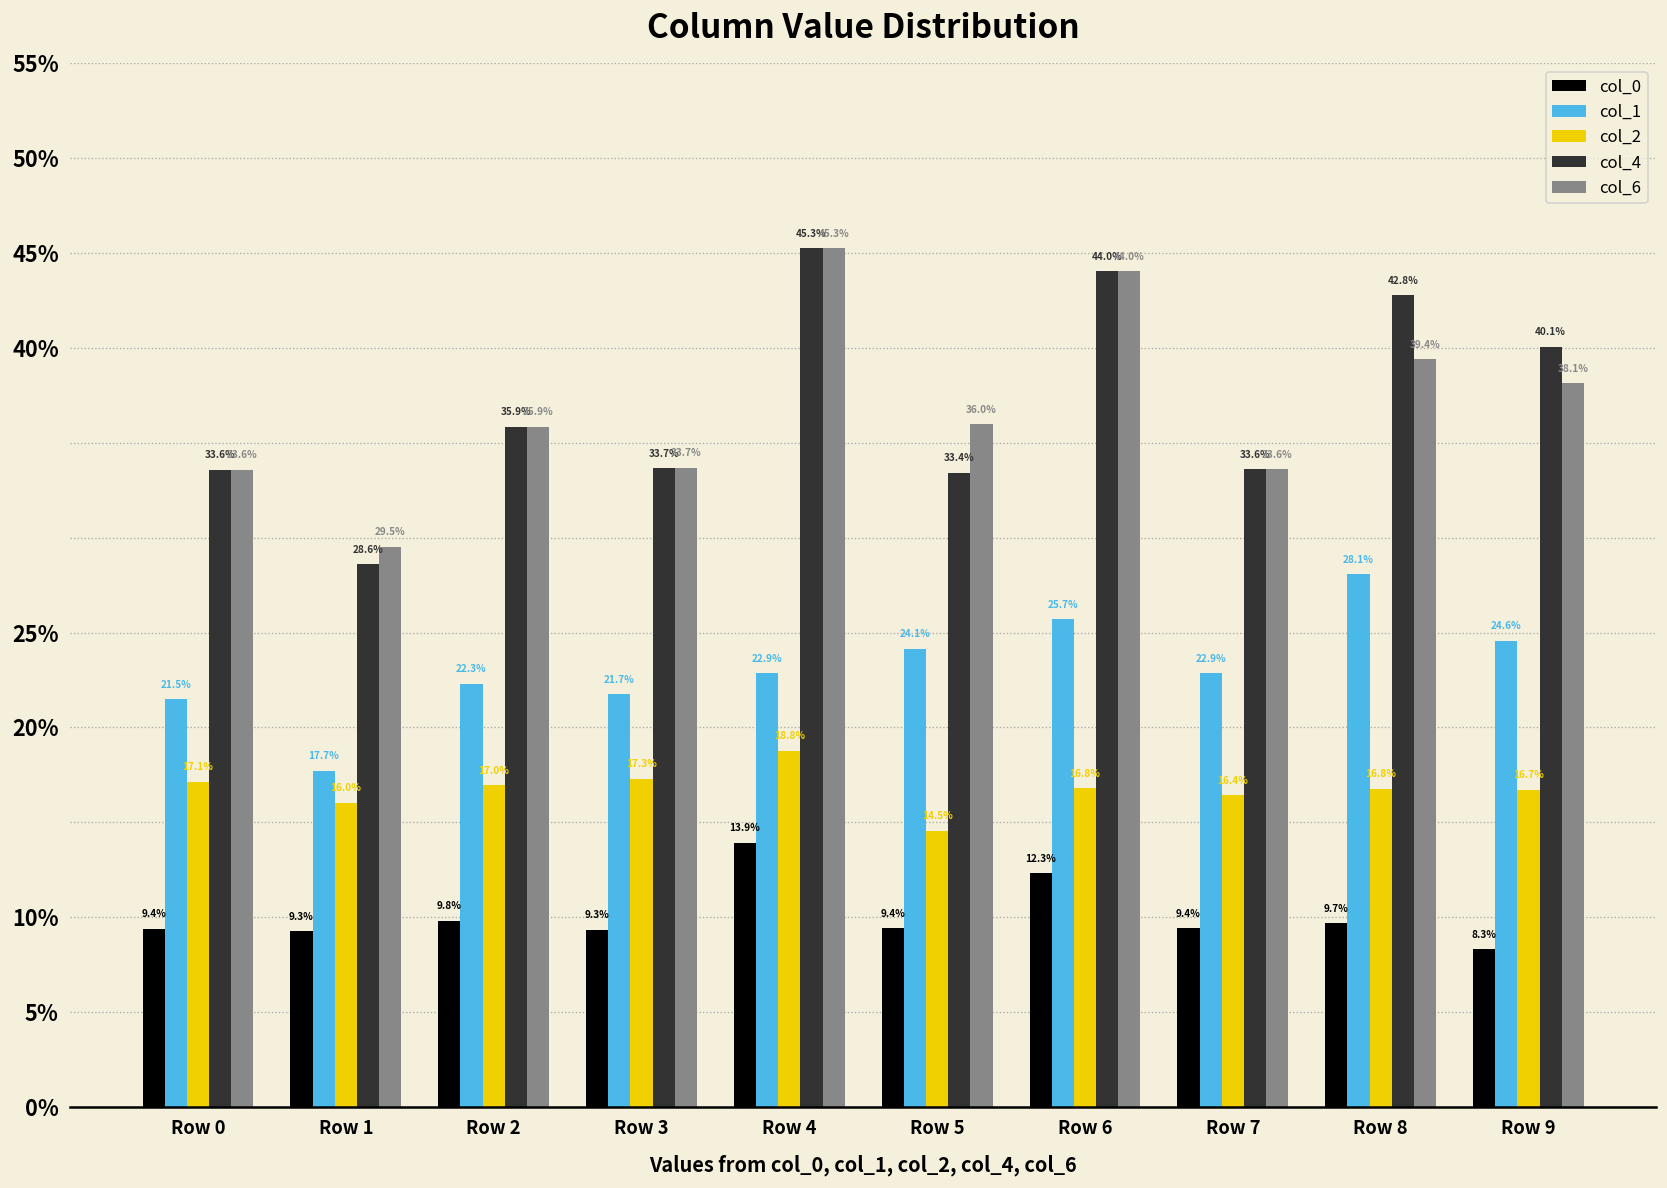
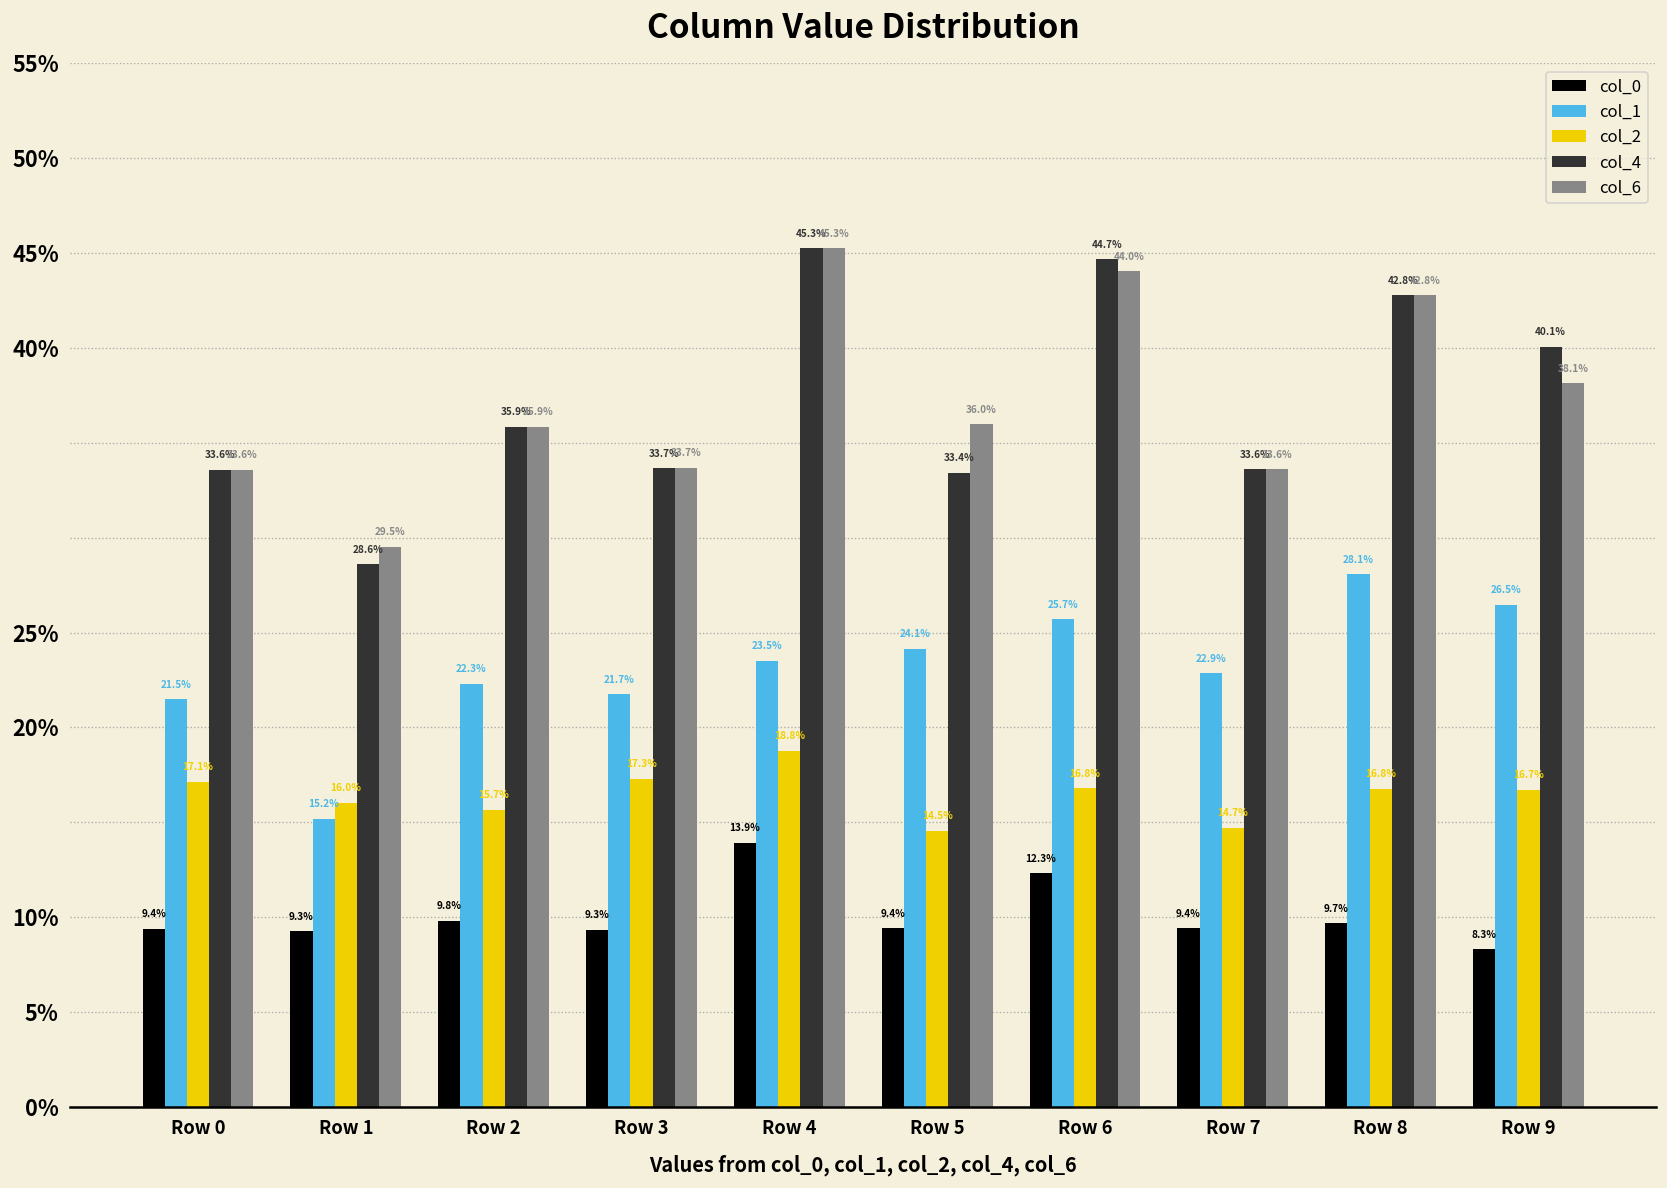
col_1, Row 1: 17.7% -> 15.2%
col_2, Row 2: 17.0% -> 15.7%
col_1, Row 4: 22.9% -> 23.5%
col_4, Row 6: 44.0% -> 44.7%
col_2, Row 7: 16.4% -> 14.7%
col_6, Row 8: 39.4% -> 42.8%
col_1, Row 9: 24.6% -> 26.5%
